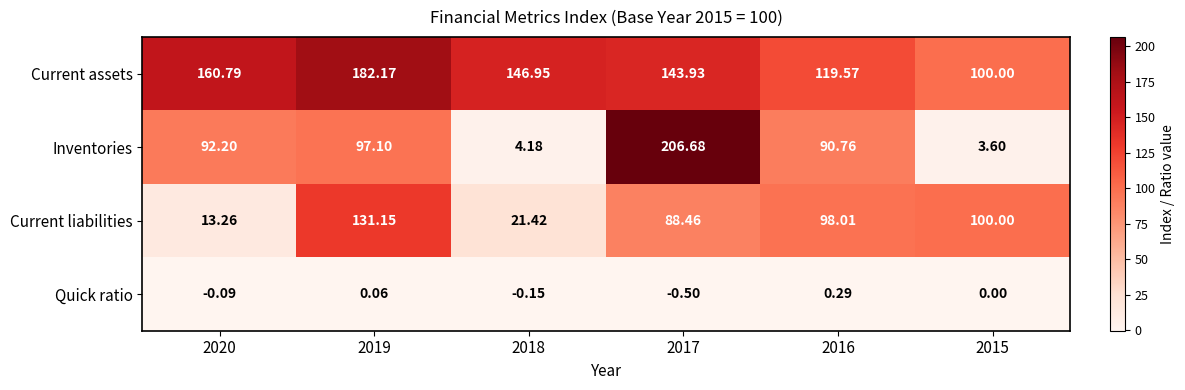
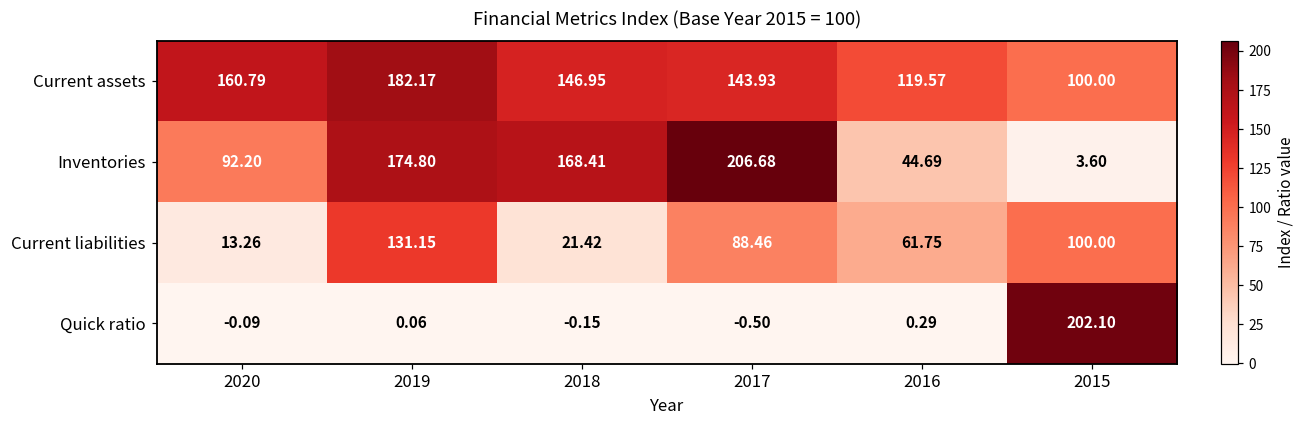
Inventories, 2019: 97.10 -> 174.80
Inventories, 2018: 4.18 -> 168.41
Inventories, 2016: 90.76 -> 44.69
Current liabilities, 2016: 98.01 -> 61.75
Quick ratio, 2015: 0.00 -> 202.10
